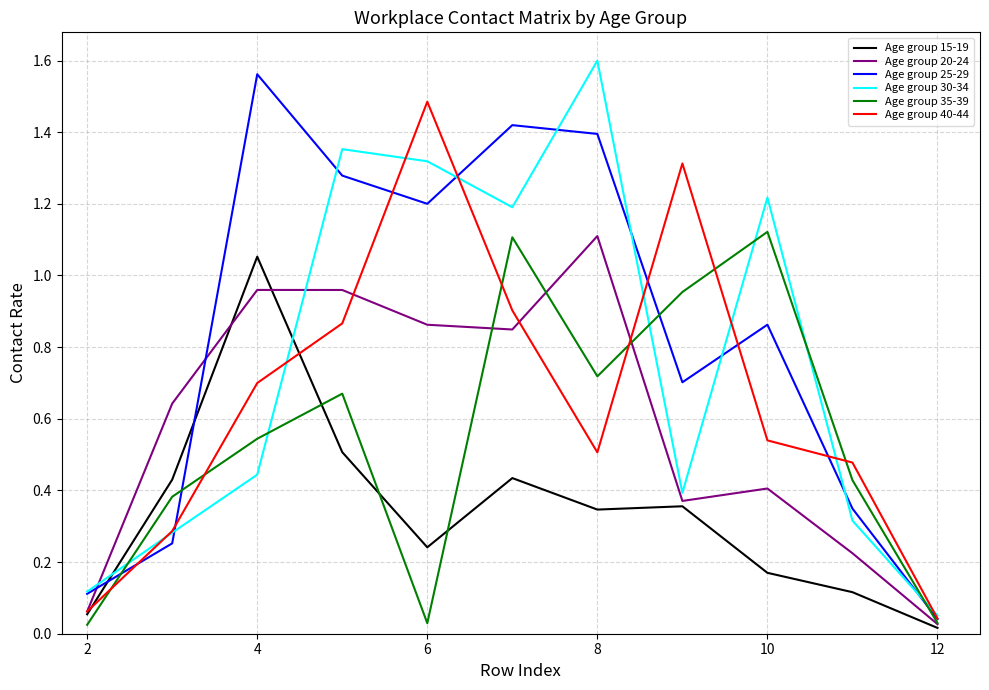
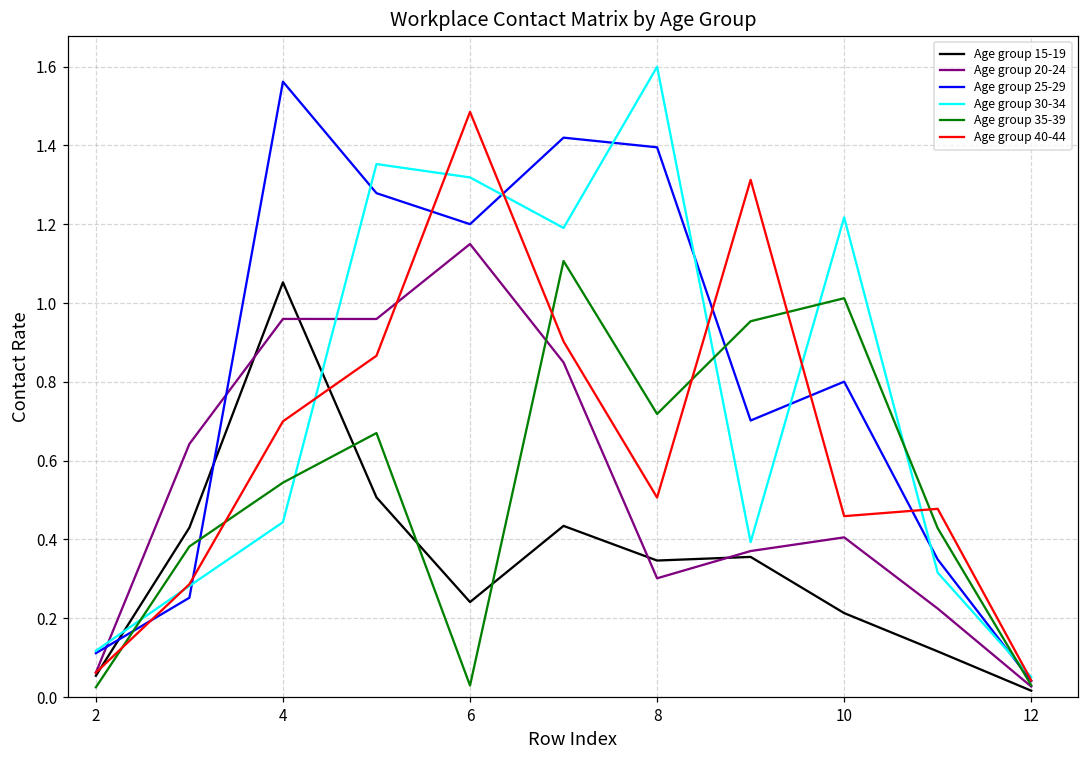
Age group 20-24, 6: 0.86 -> 1.15
Age group 20-24, 8: 1.11 -> 0.30
Age group 15-19, 10: 0.17 -> 0.21
Age group 25-29, 10: 0.86 -> 0.80
Age group 35-39, 10: 1.12 -> 1.01
Age group 40-44, 10: 0.54 -> 0.46
